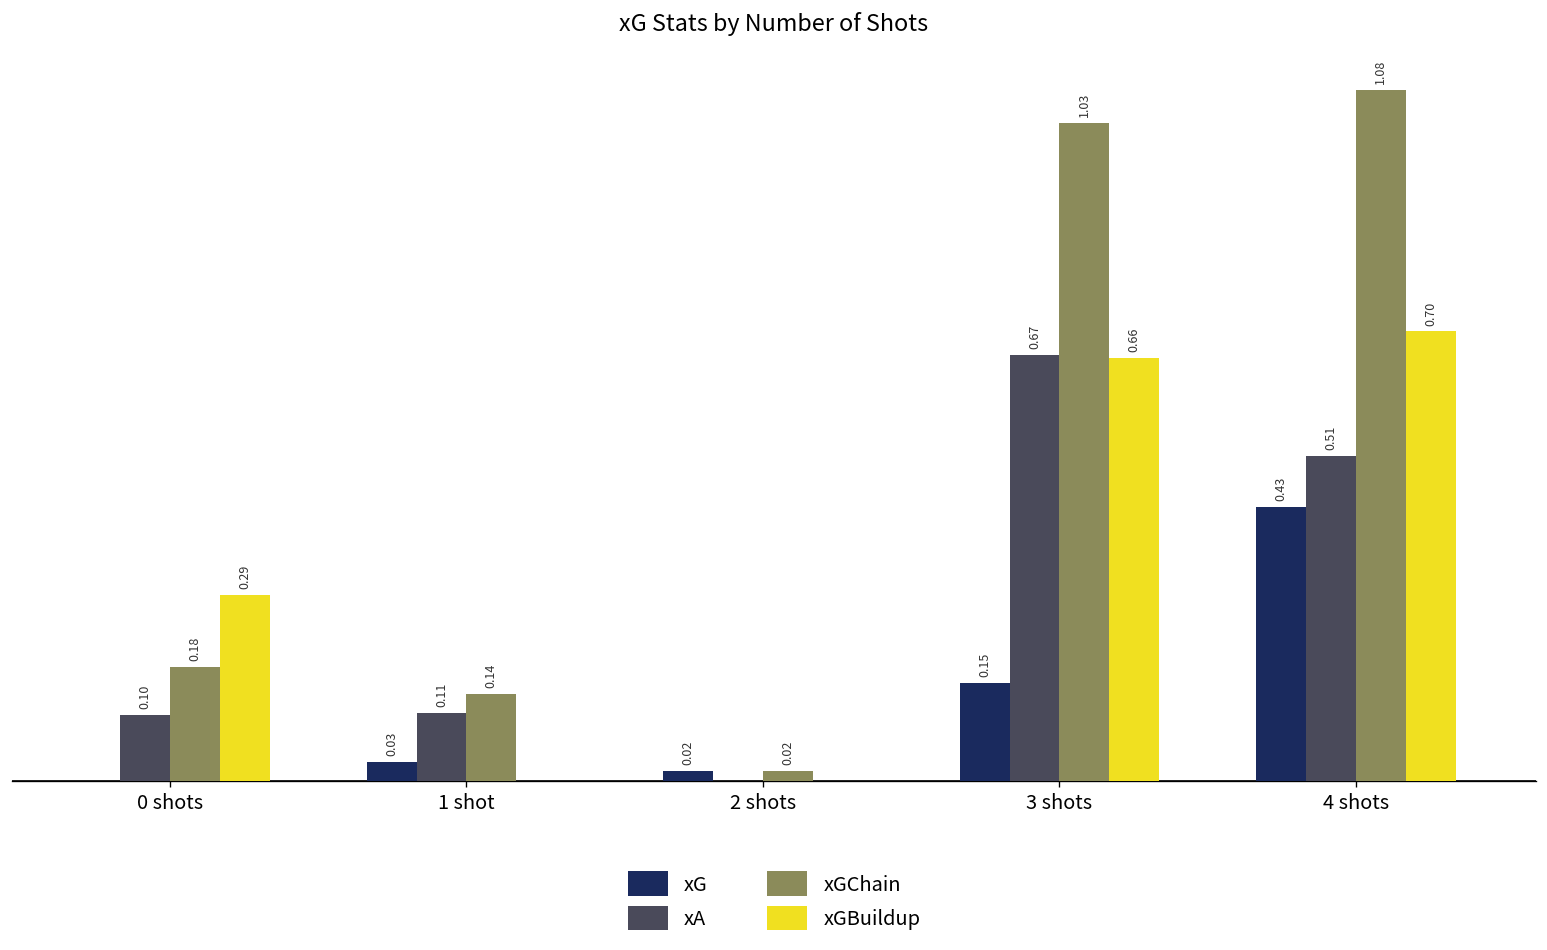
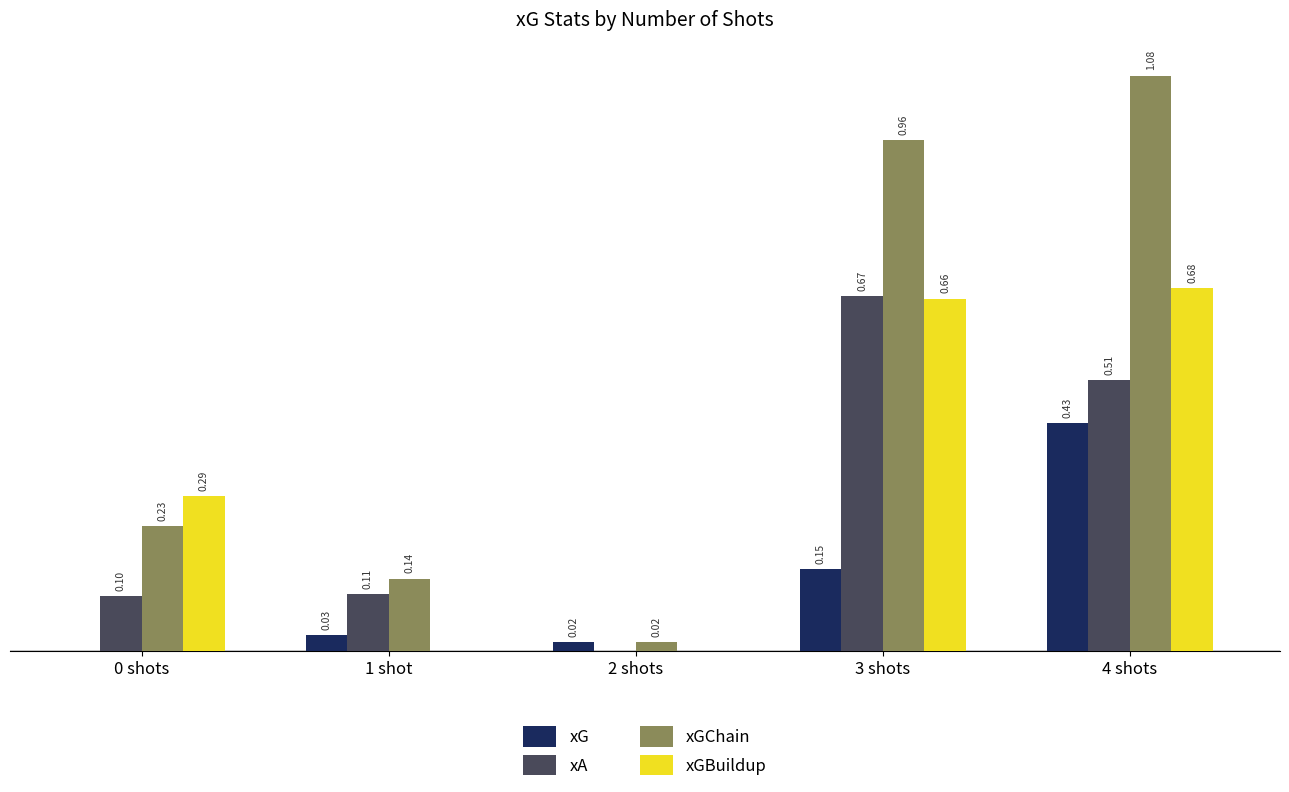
xGChain, 0 shots: 0.18 -> 0.23
xGChain, 3 shots: 1.03 -> 0.96
xGBuildup, 4 shots: 0.70 -> 0.68
